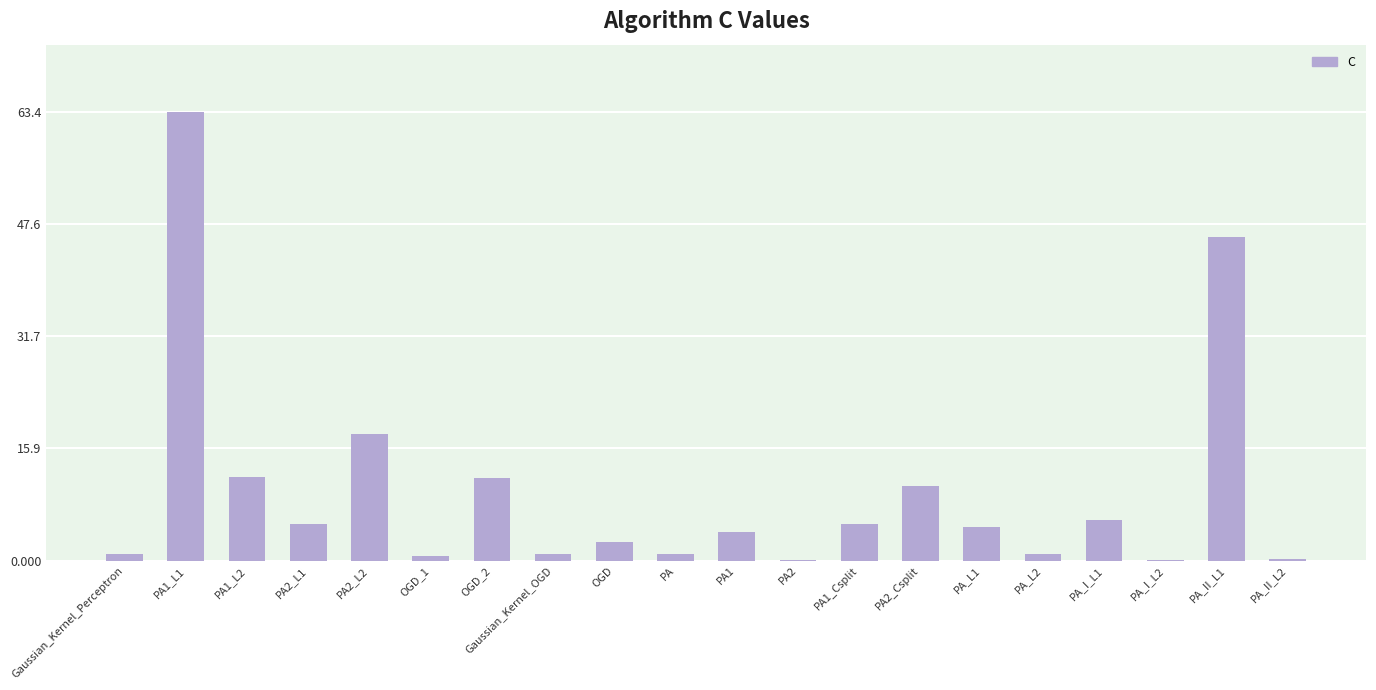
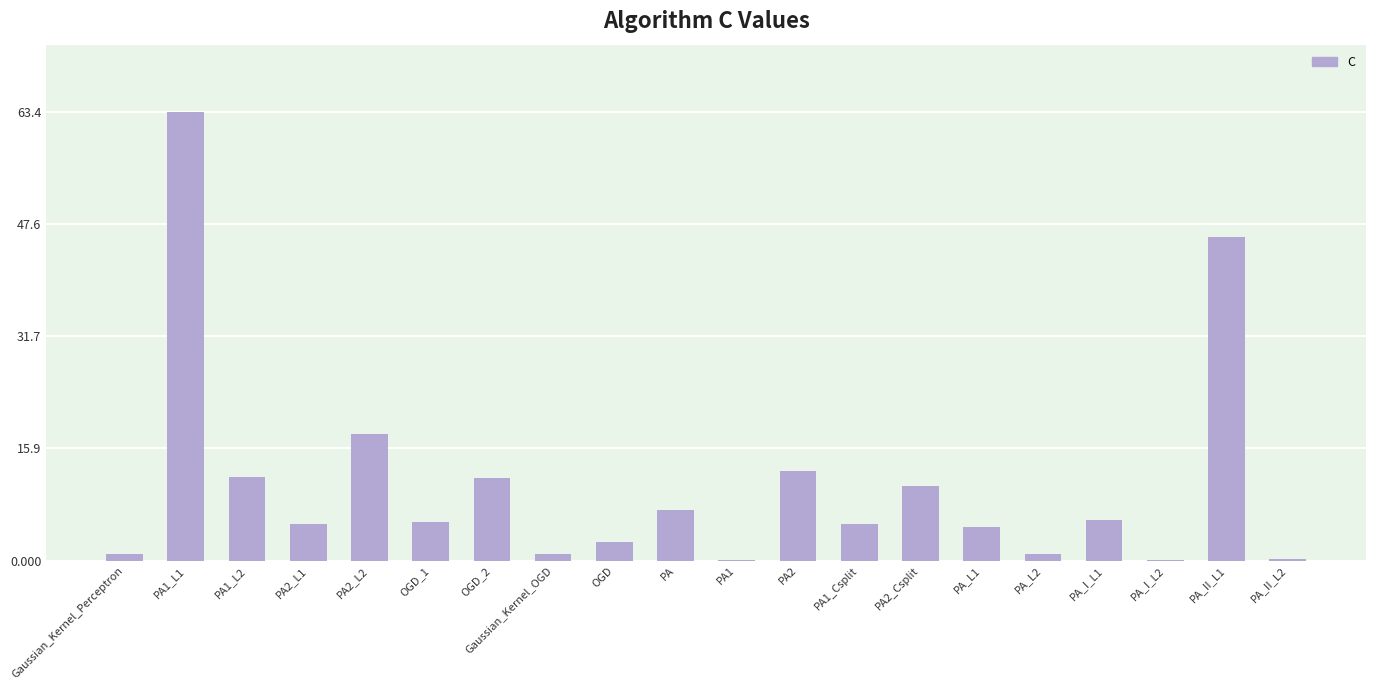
OGD_1: 1 -> 5
PA: 1 -> 7
PA1: 4 -> 0
PA2: 0 -> 13
